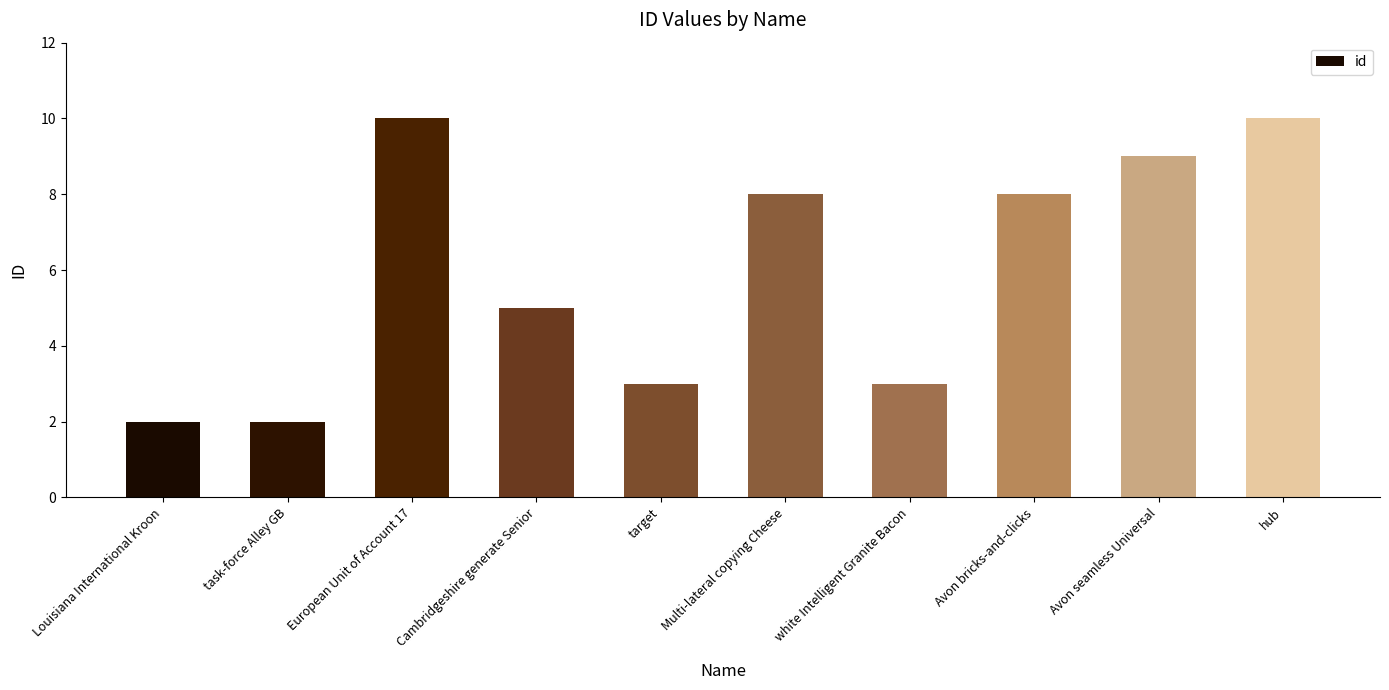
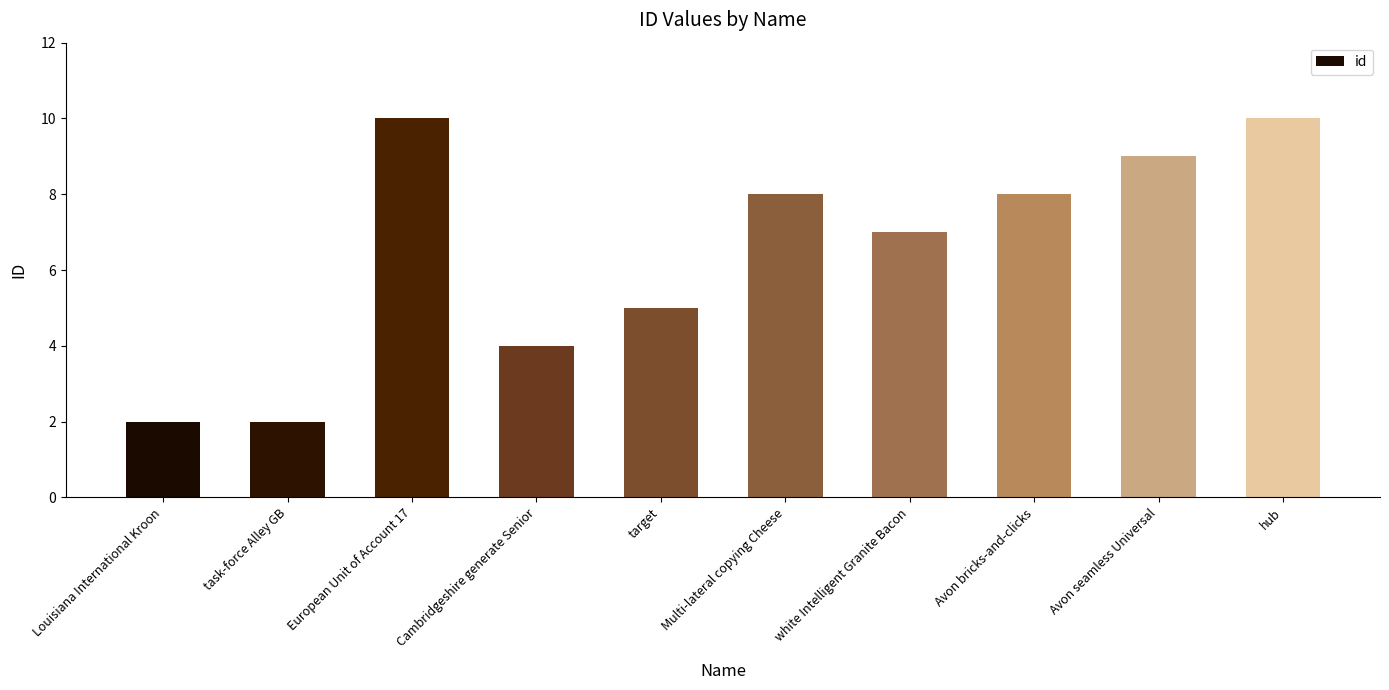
Cambridgeshire generate Senior: 5 -> 4
target: 3 -> 5
white Intelligent Granite Bacon: 3 -> 7
